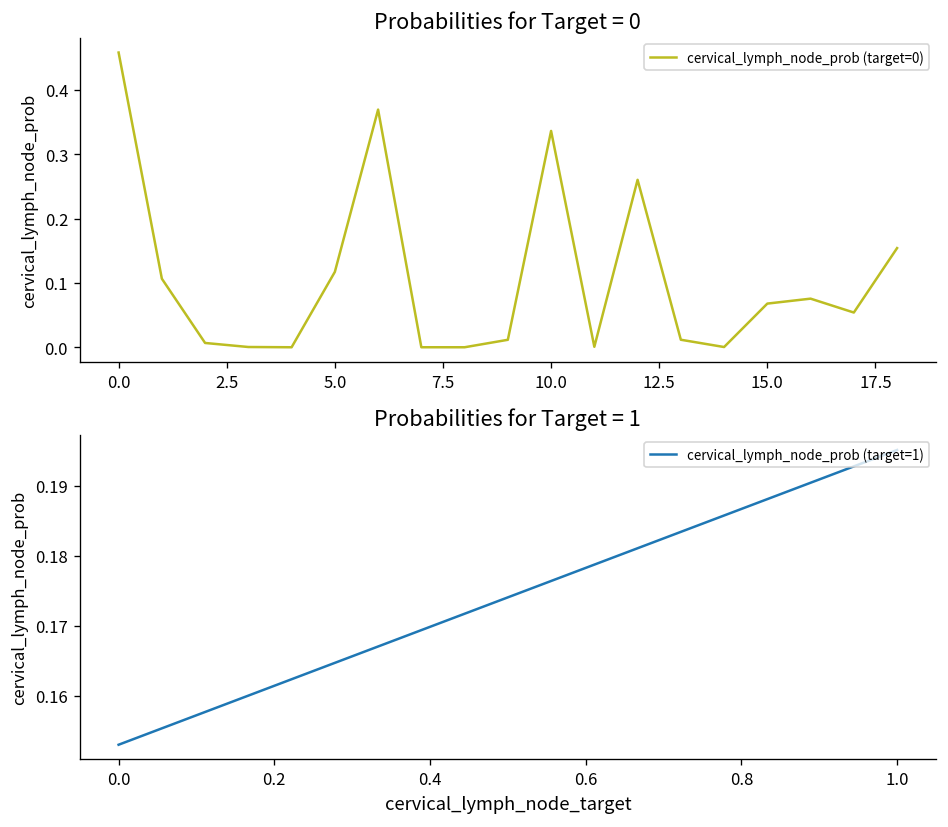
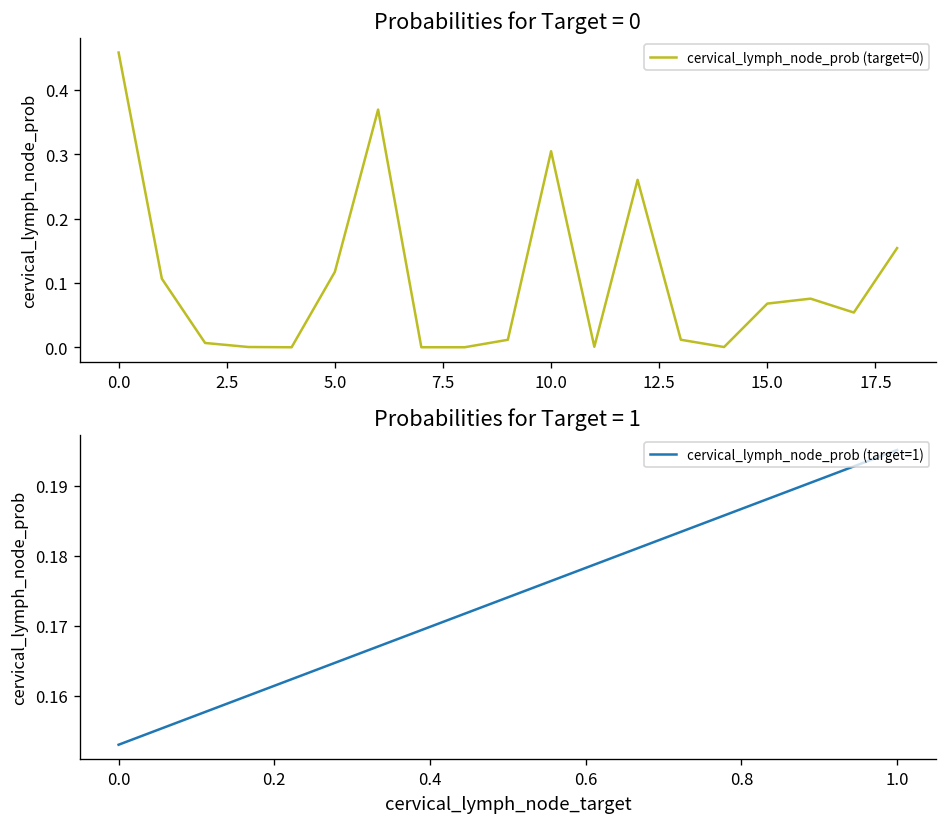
Probabilities for Target = 0, 10.0: 0.34 -> 0.30
